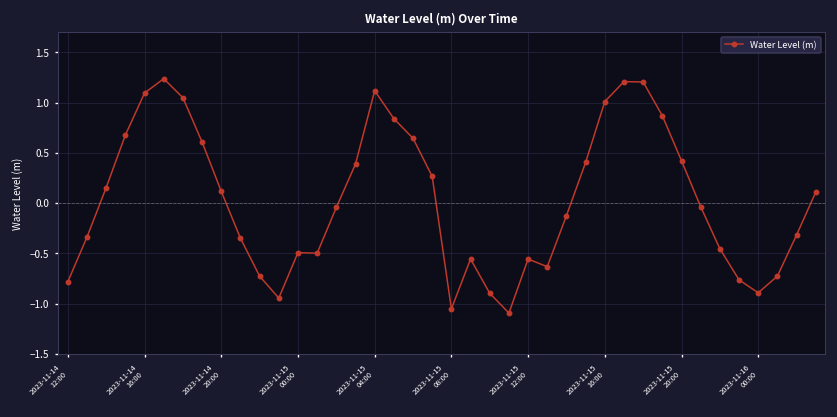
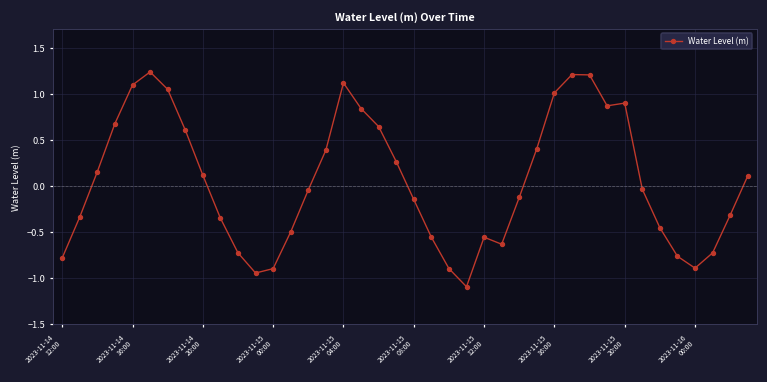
2023-11-15 00:00: -0.5 -> -0.9
2023-11-15 08:00: -1.1 -> -0.1
2023-11-15 20:00: 0.4 -> 0.9
